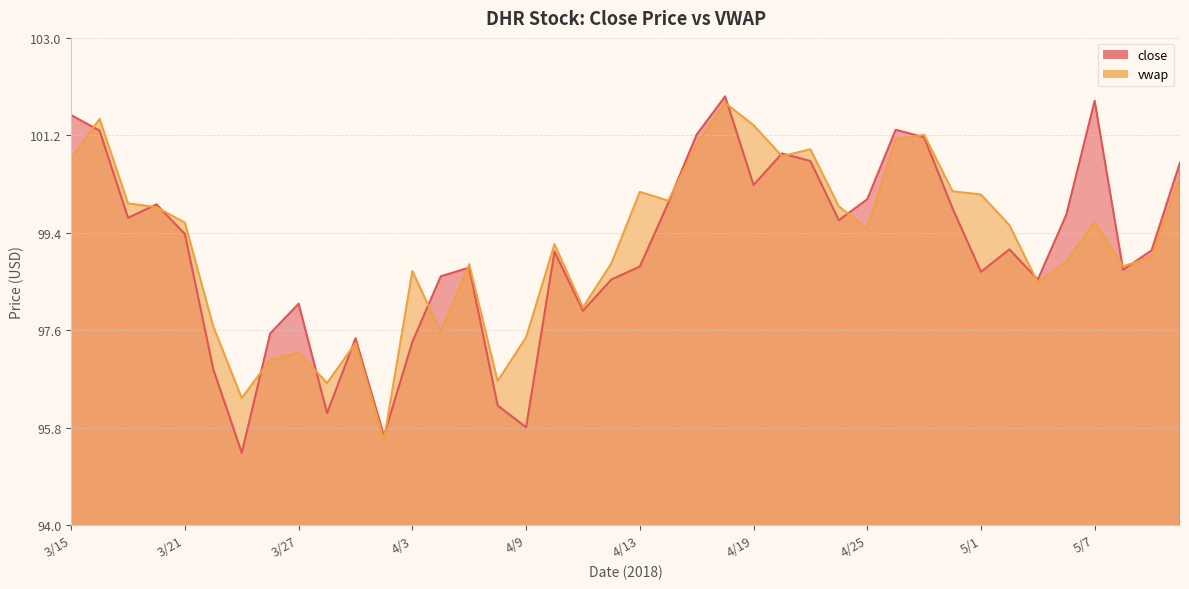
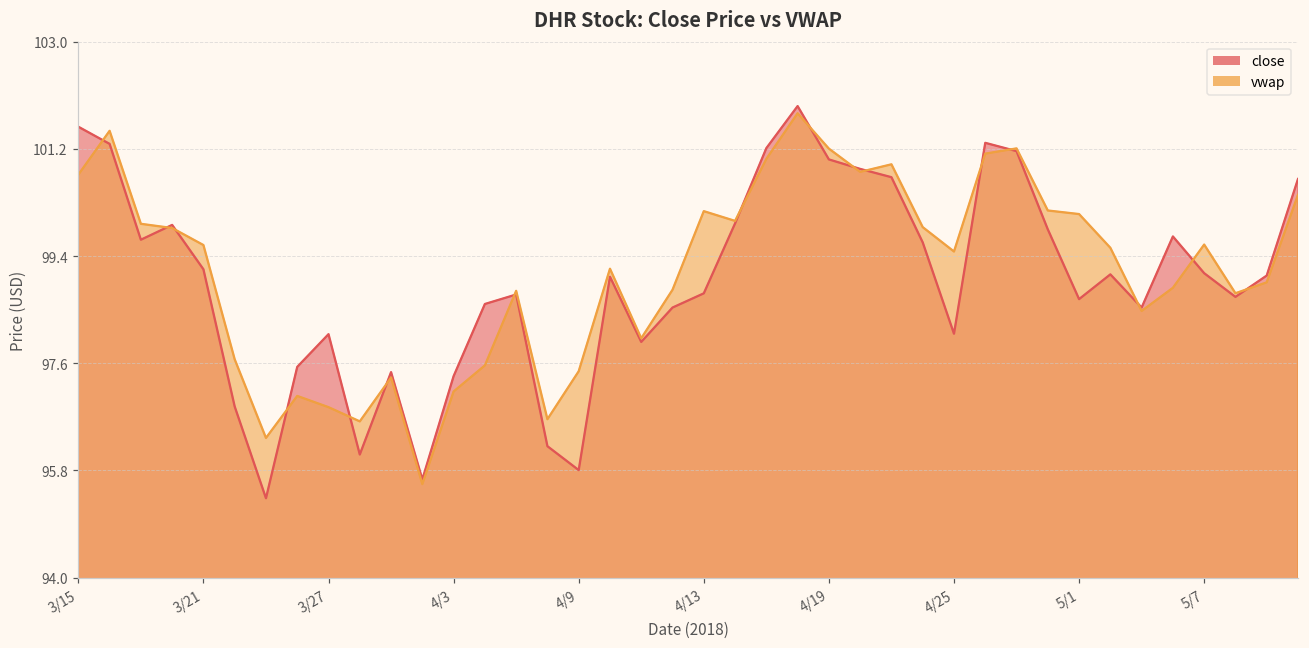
close, 3/21: 99.4 -> 99.2
vwap, 3/27: 97.2 -> 96.9
vwap, 4/3: 98.7 -> 97.1
close, 4/19: 100.3 -> 101.0
vwap, 4/19: 101.4 -> 101.2
close, 4/25: 100.0 -> 98.1
close, 5/7: 101.8 -> 99.1
